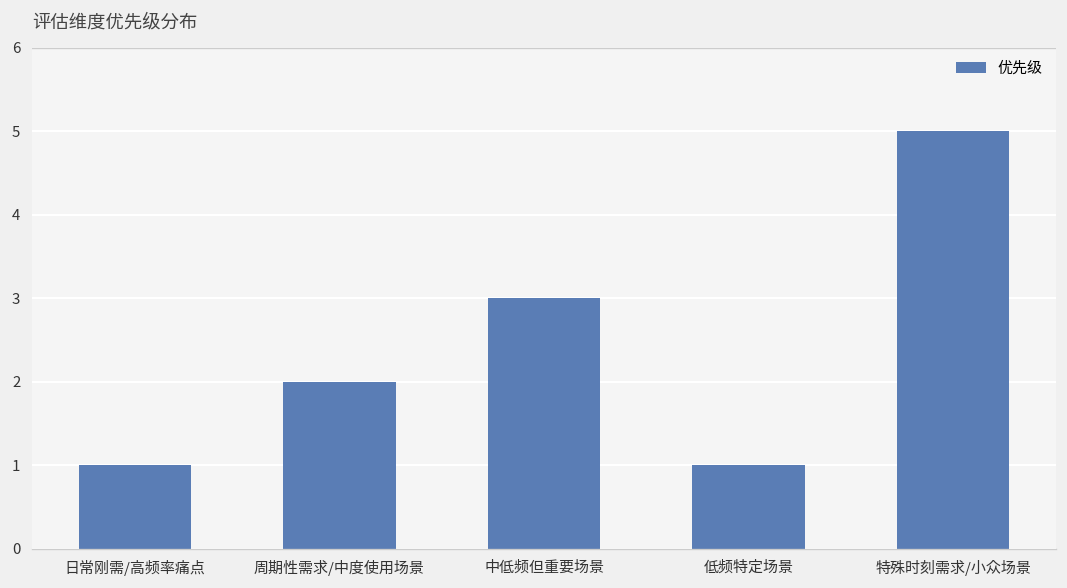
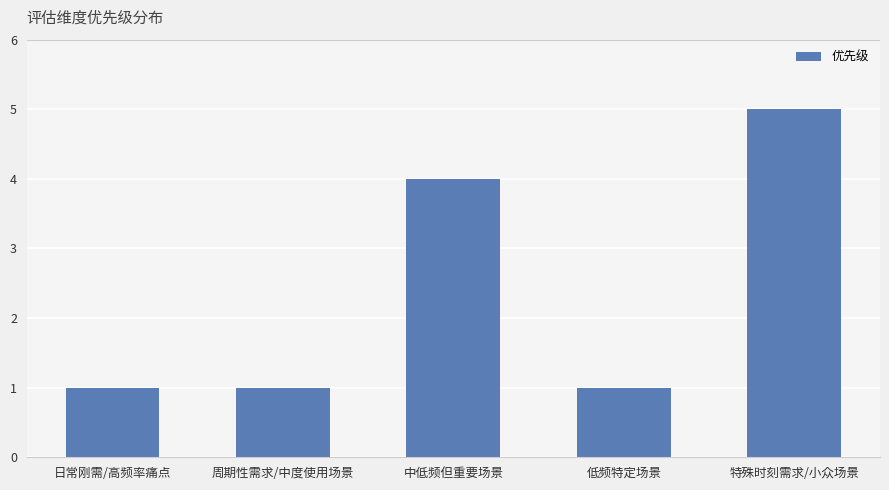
周期性需求/中度使用场景: 2 -> 1
中低频但重要场景: 3 -> 4
